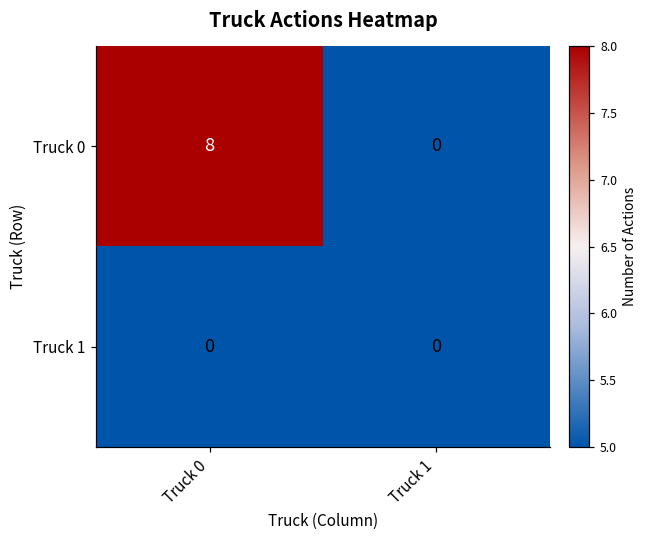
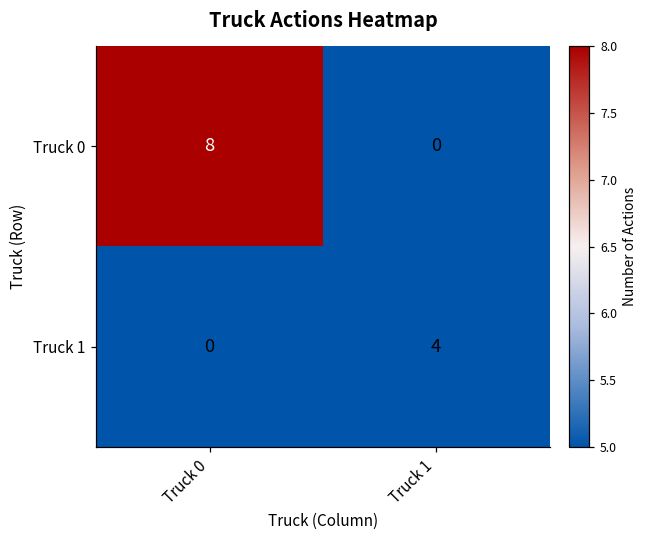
Truck 1, Truck 1: 0 -> 4
